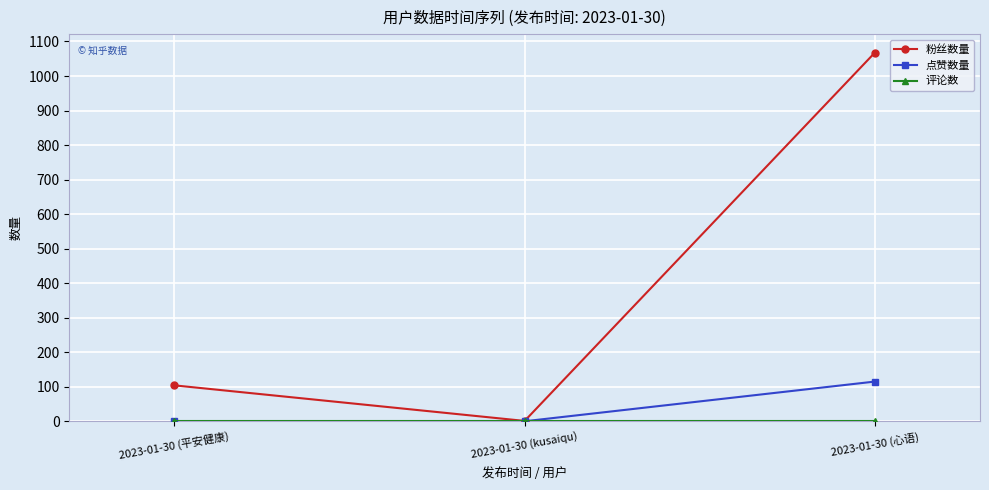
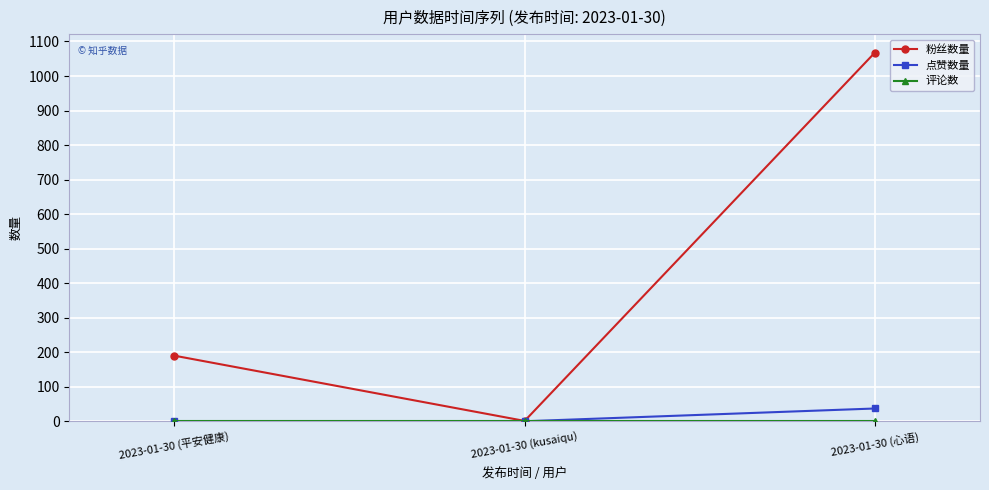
粉丝数量, 2023-01-30 (平安健康): 100 -> 190
点赞数量, 2023-01-30 (心语): 120 -> 40
